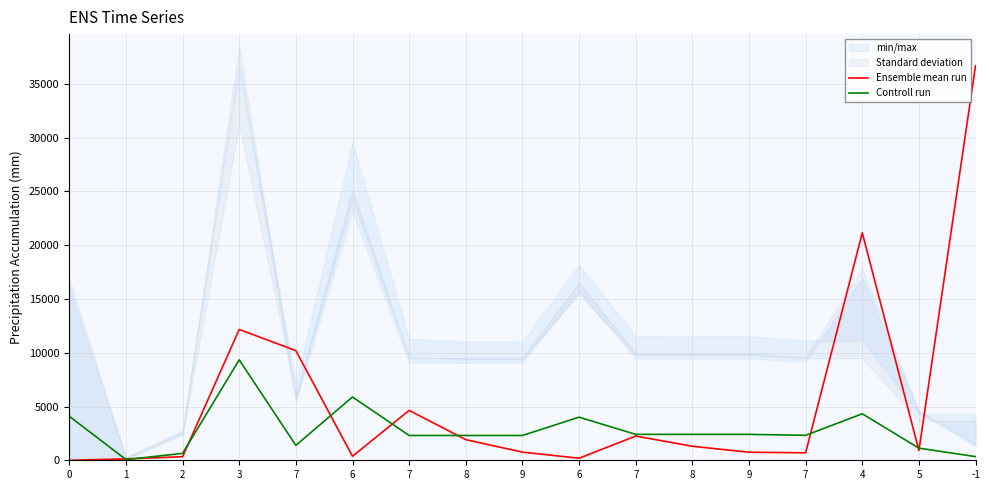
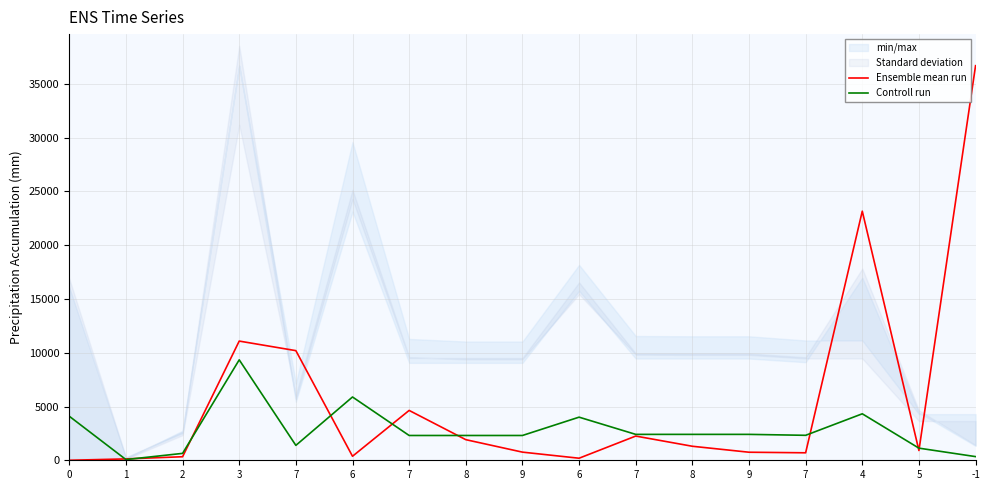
Ensemble mean run, 3: 12200 -> 11100
Ensemble mean run, 4: 21200 -> 23200
